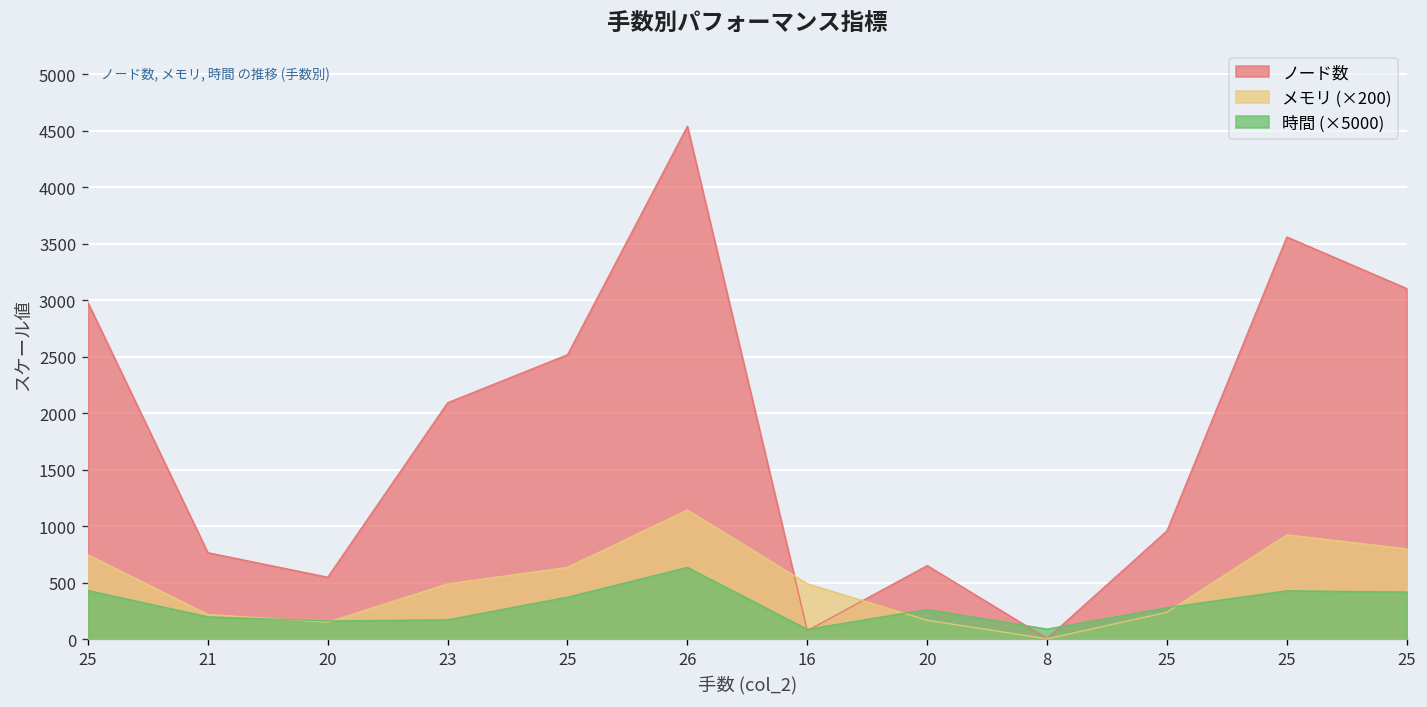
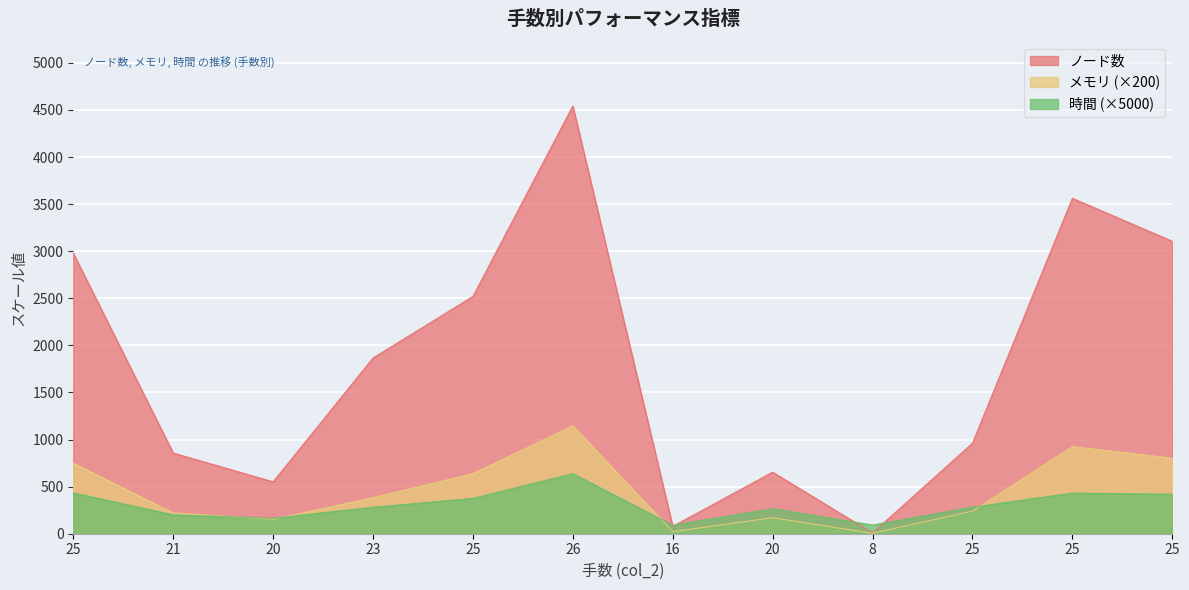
ノード数, 21: 800 -> 900
ノード数, 23: 2100 -> 1900
メモリ (×200), 23: 500 -> 400
時間 (×5000), 23: 200 -> 300
メモリ (×200), 16: 500 -> 0
